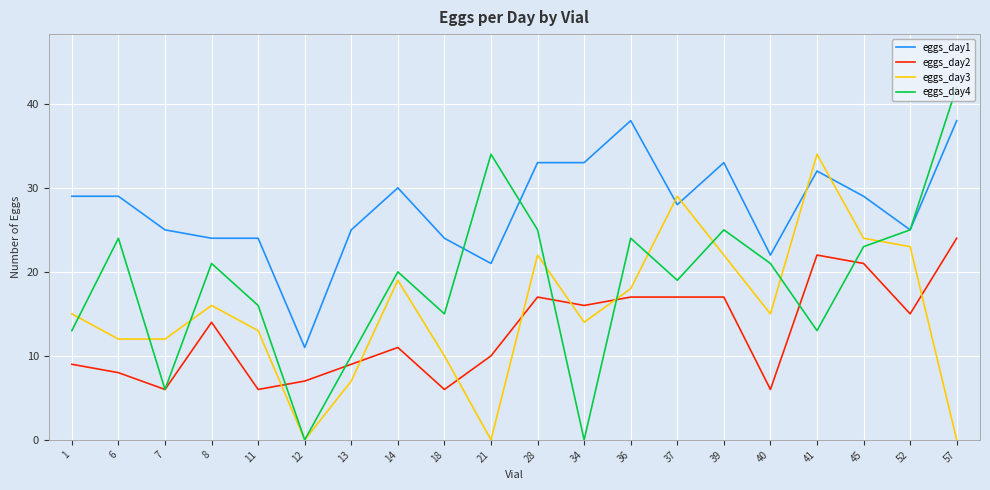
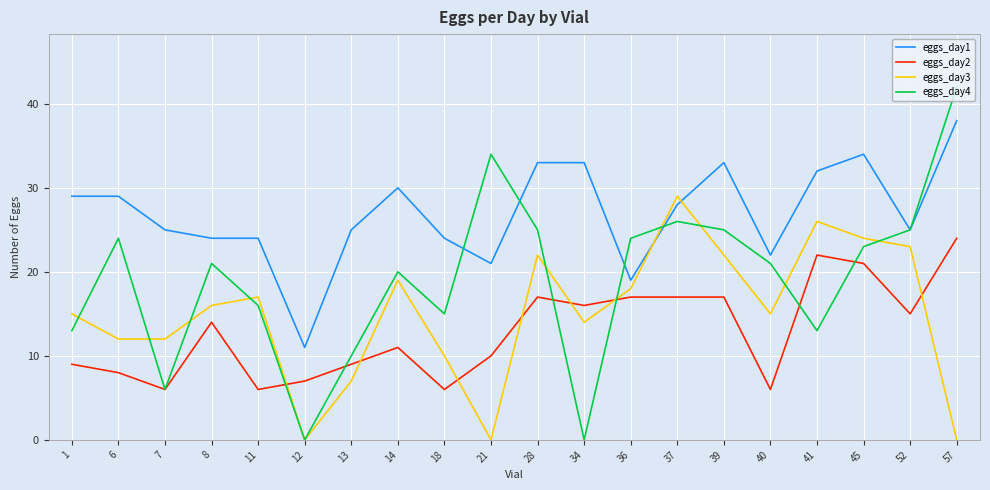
eggs_day3, 11: 13 -> 17
eggs_day1, 36: 38 -> 19
eggs_day4, 37: 19 -> 26
eggs_day3, 41: 34 -> 26
eggs_day1, 45: 29 -> 34
